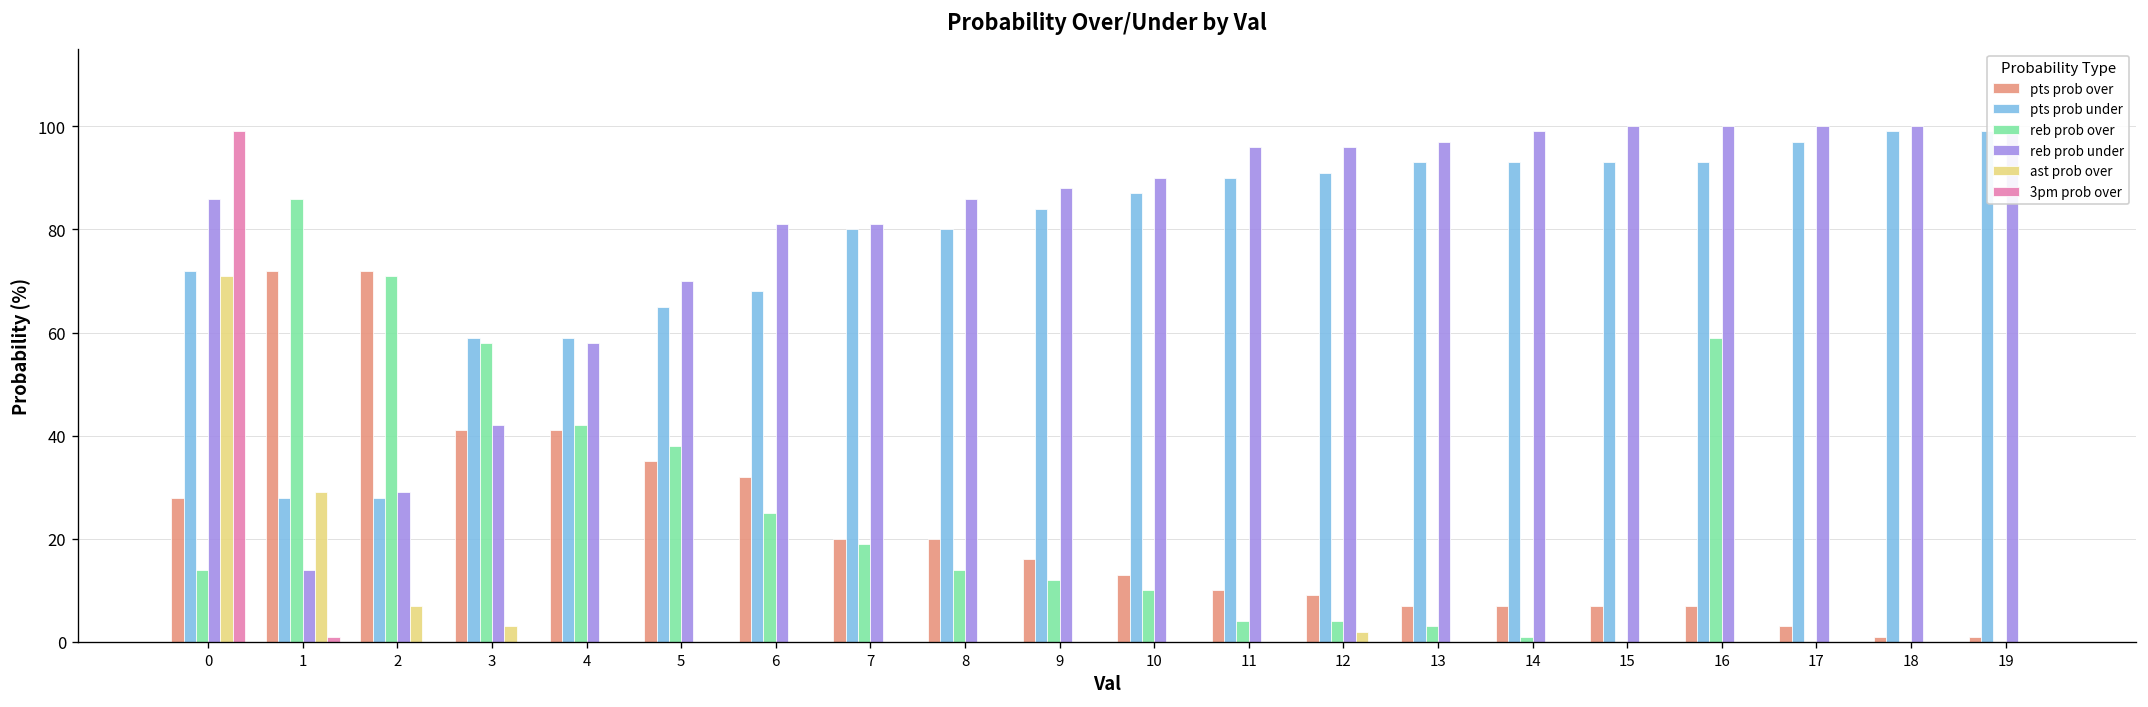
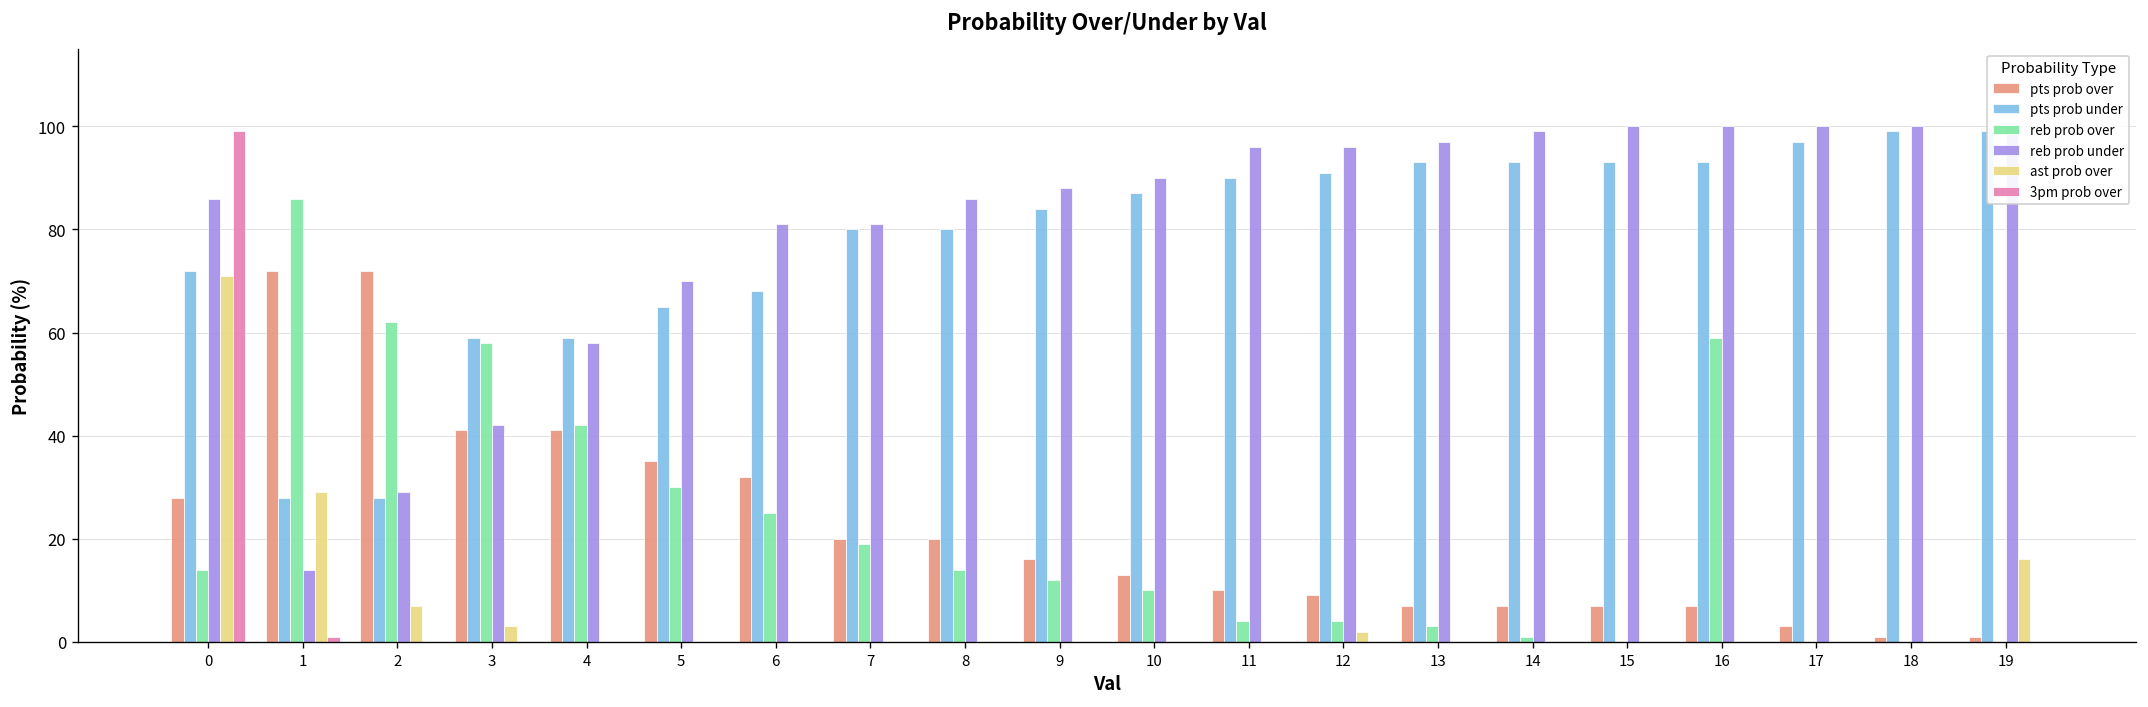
reb prob over, 2: 71 -> 62
reb prob over, 5: 38 -> 30
ast prob over, 19: 0 -> 16
